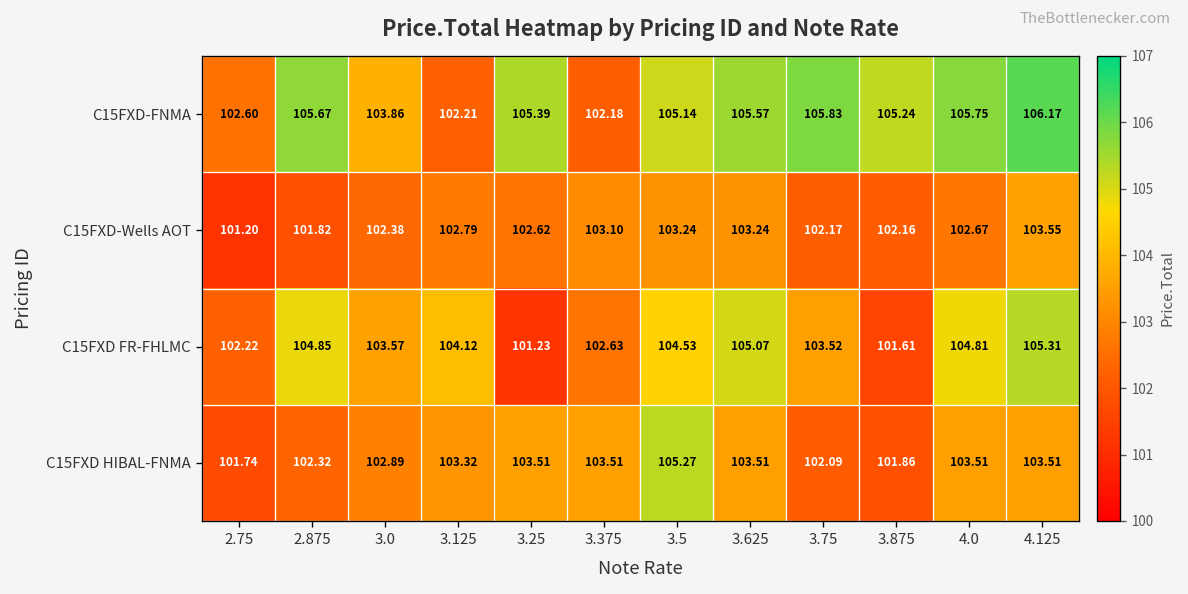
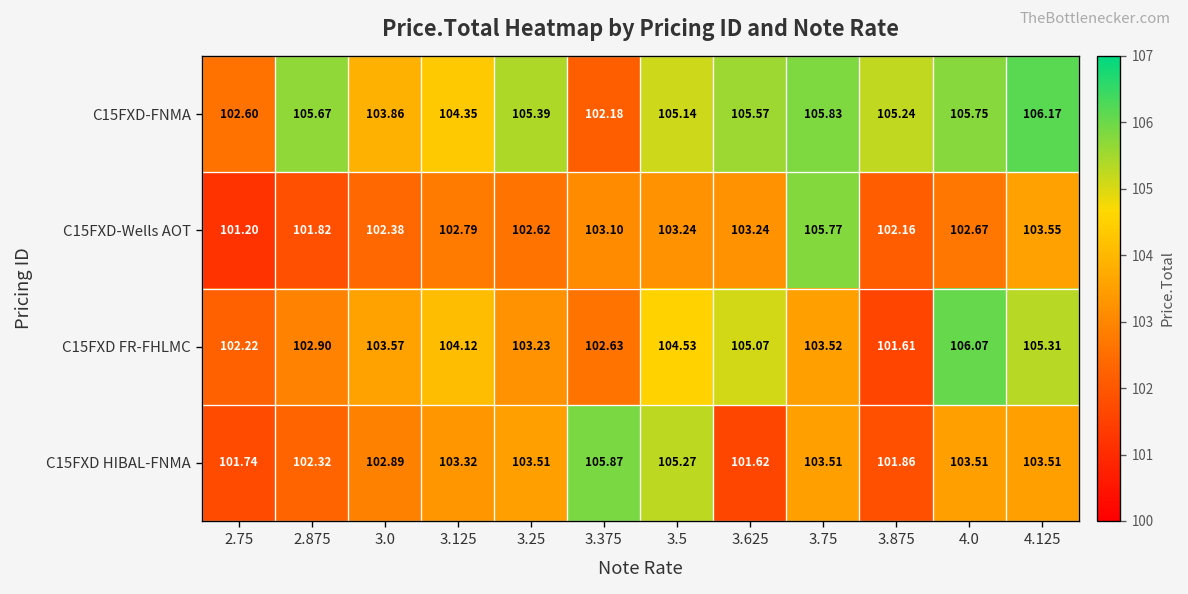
C15FXD-FNMA, 3.125: 102.21 -> 104.35
C15FXD-Wells AOT, 3.75: 102.17 -> 105.77
C15FXD FR-FHLMC, 2.875: 104.85 -> 102.90
C15FXD FR-FHLMC, 3.25: 101.23 -> 103.23
C15FXD FR-FHLMC, 4.0: 104.81 -> 106.07
C15FXD HIBAL-FNMA, 3.375: 103.51 -> 105.87
C15FXD HIBAL-FNMA, 3.625: 103.51 -> 101.62
C15FXD HIBAL-FNMA, 3.75: 102.09 -> 103.51
